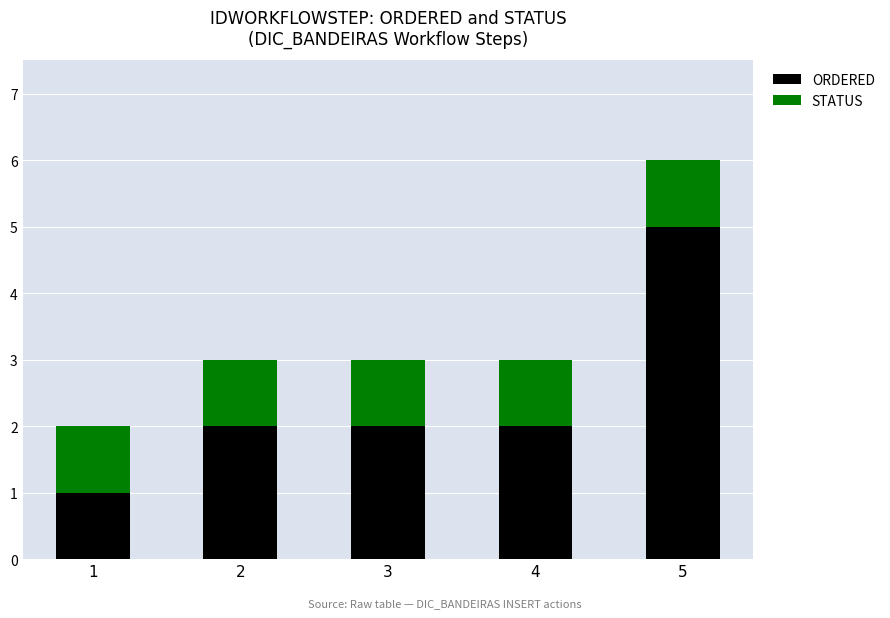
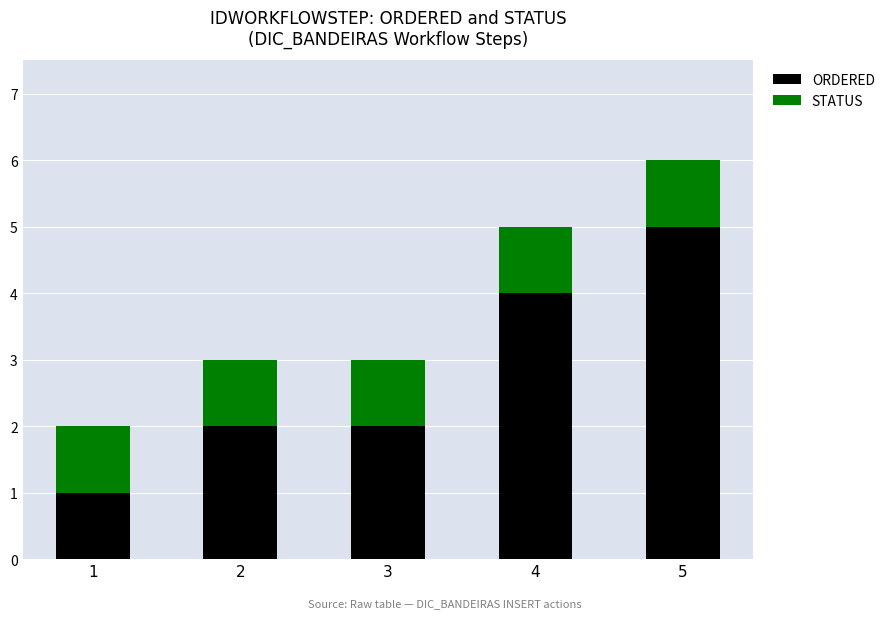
ORDERED, 4: 2 -> 4
